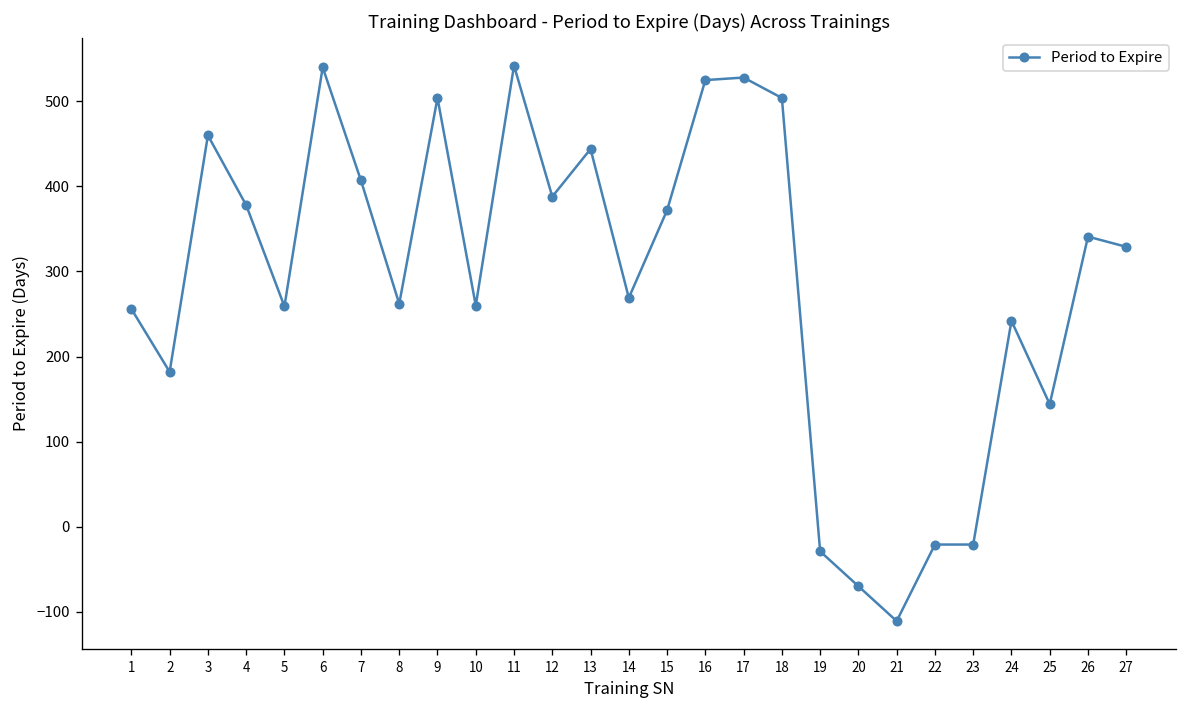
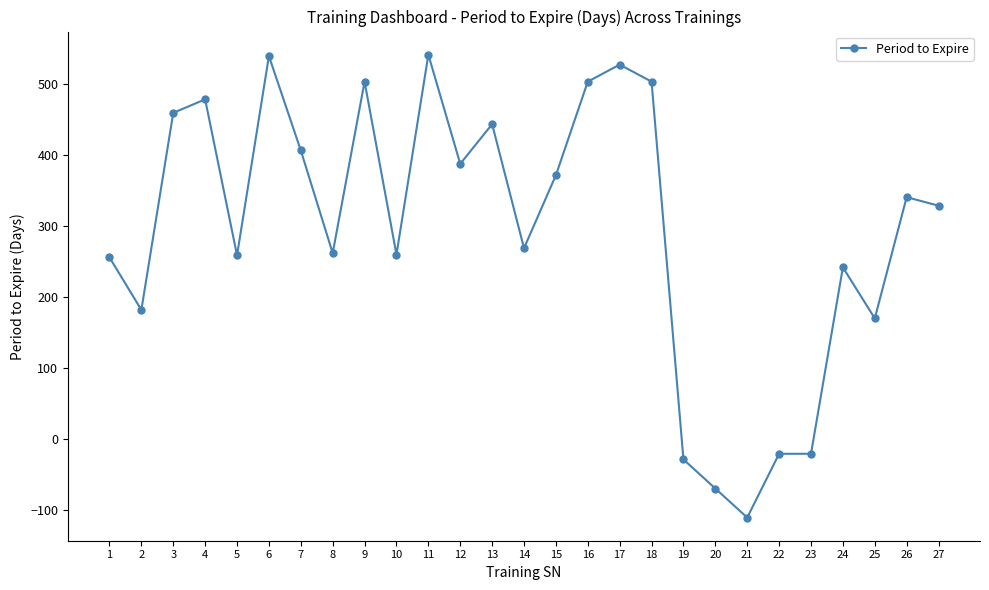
4: 380 -> 480
16: 530 -> 500
25: 140 -> 170
